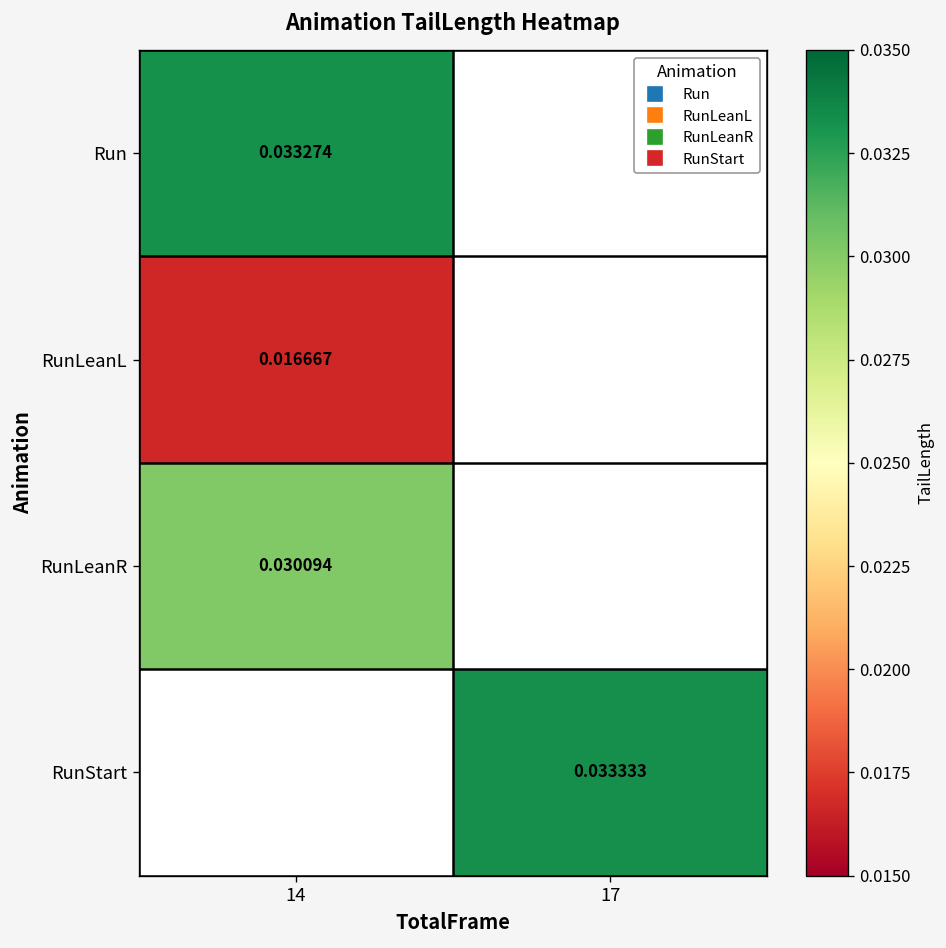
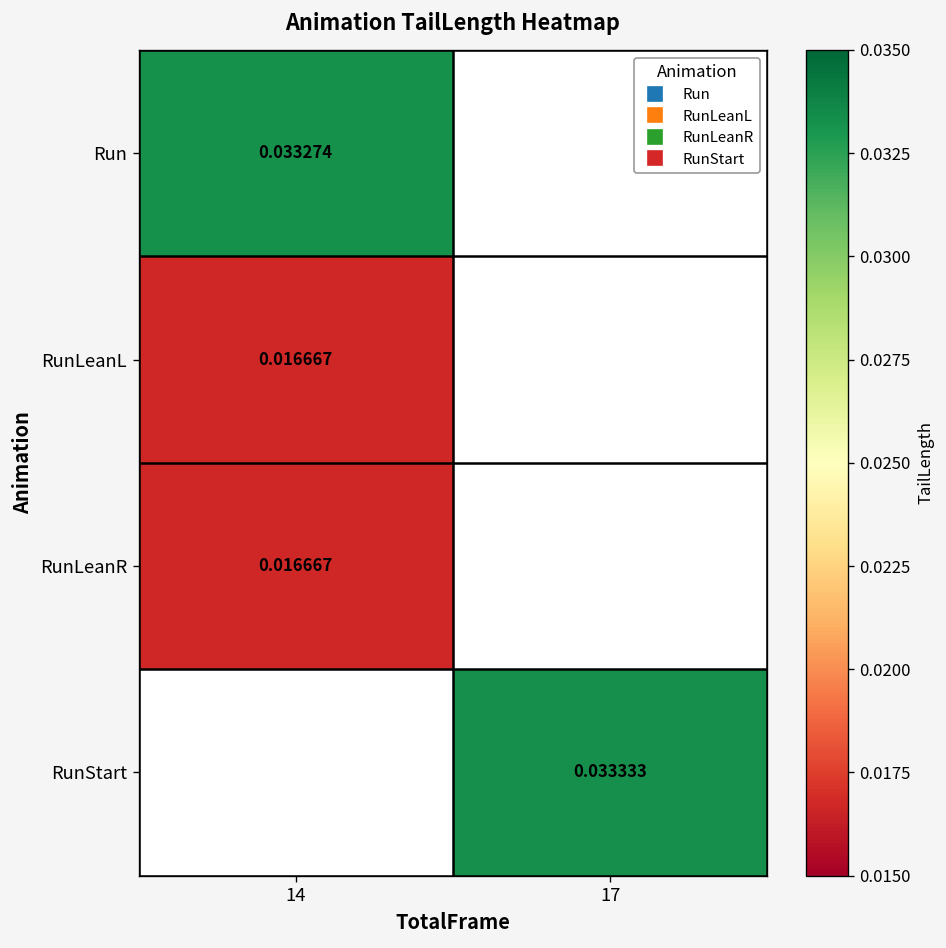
RunLeanR, 14: 0.030094 -> 0.016667
